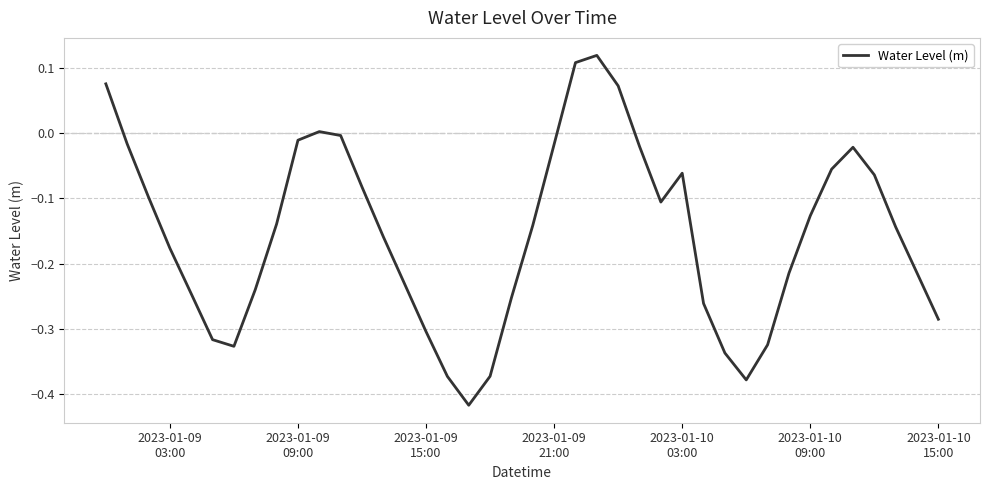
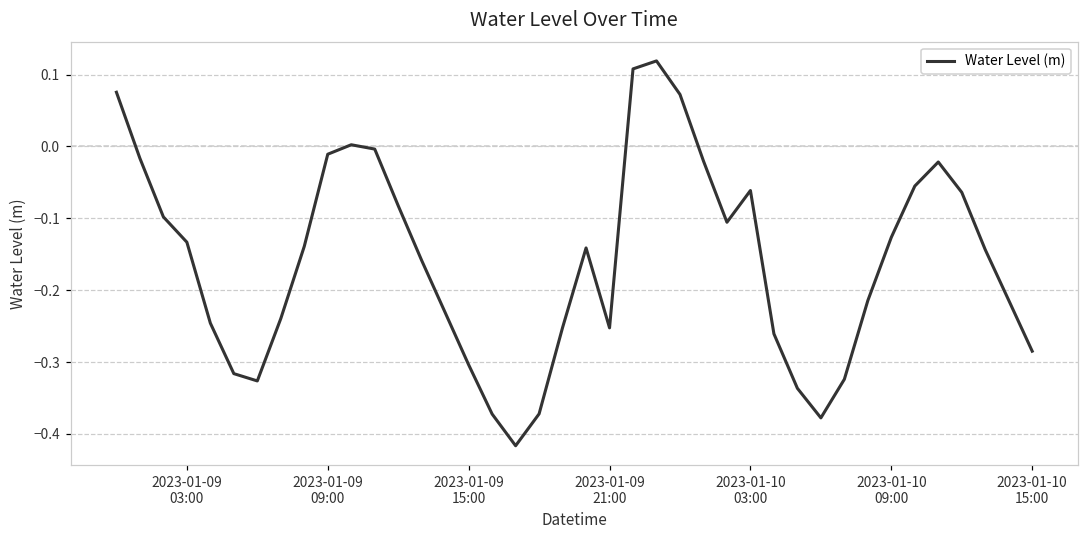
2023-01-09 03:00: -0.18 -> -0.13
2023-01-09 21:00: -0.02 -> -0.25
